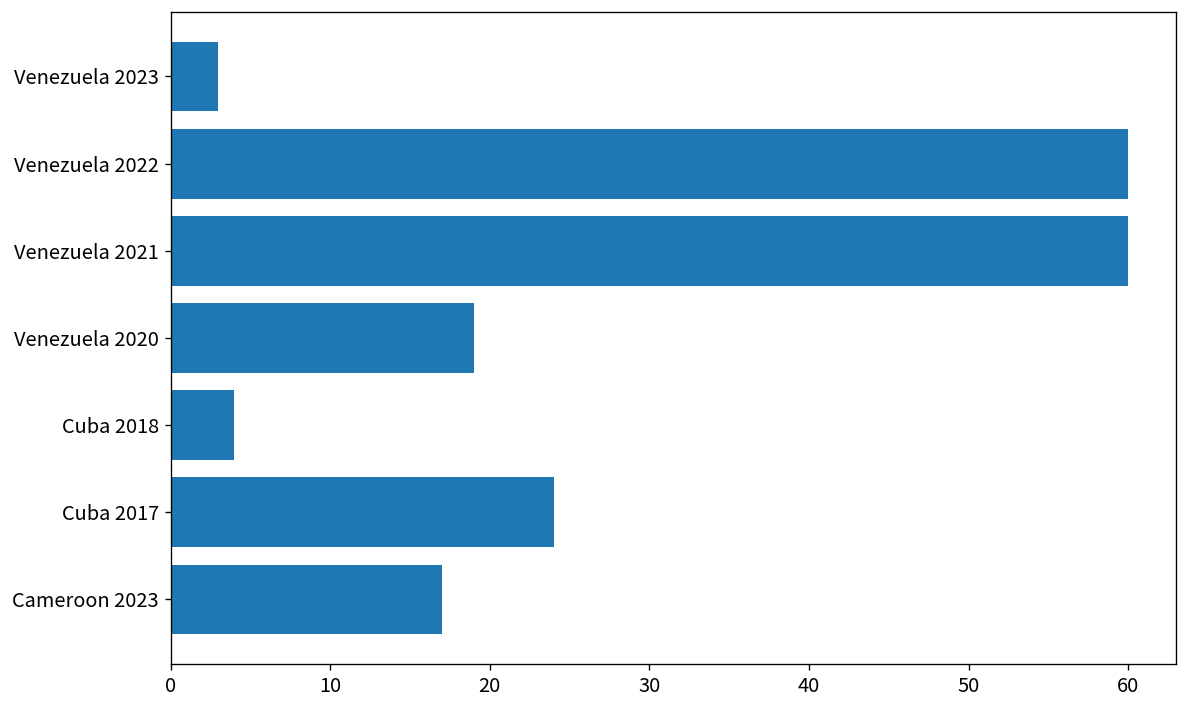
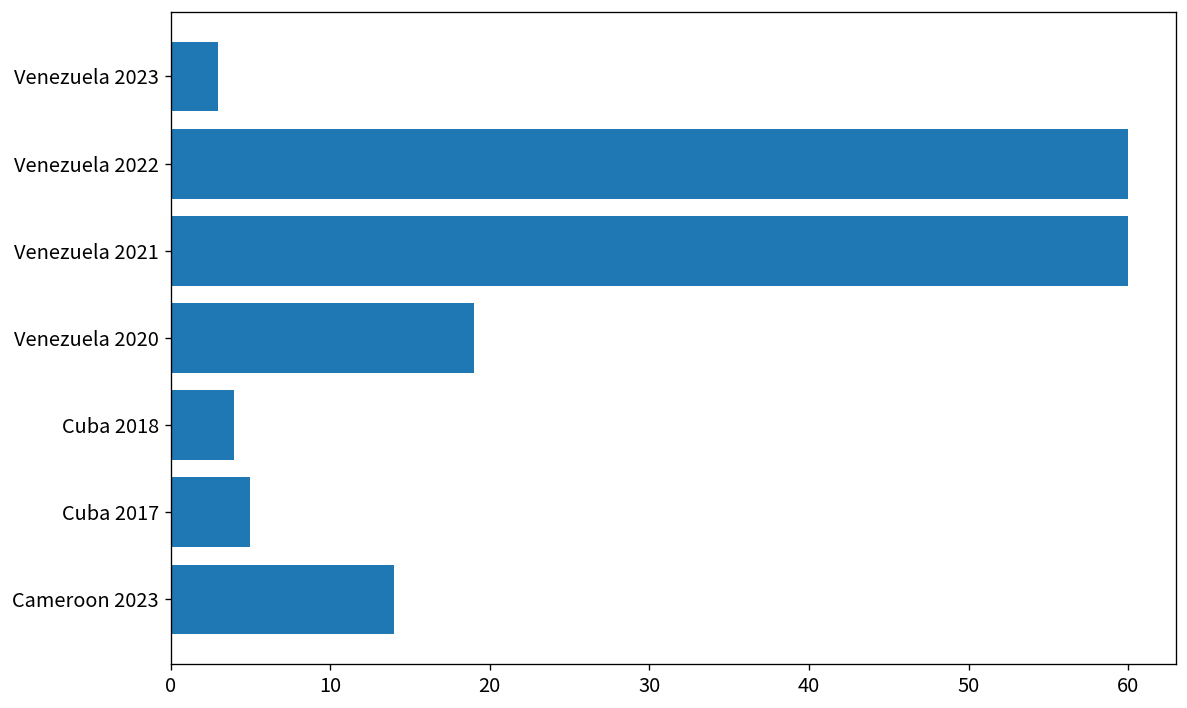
Cuba 2017: 24 -> 5
Cameroon 2023: 17 -> 14
